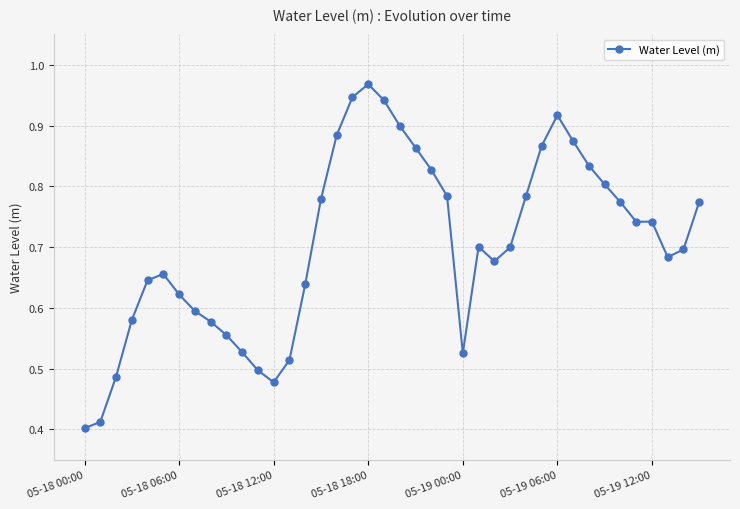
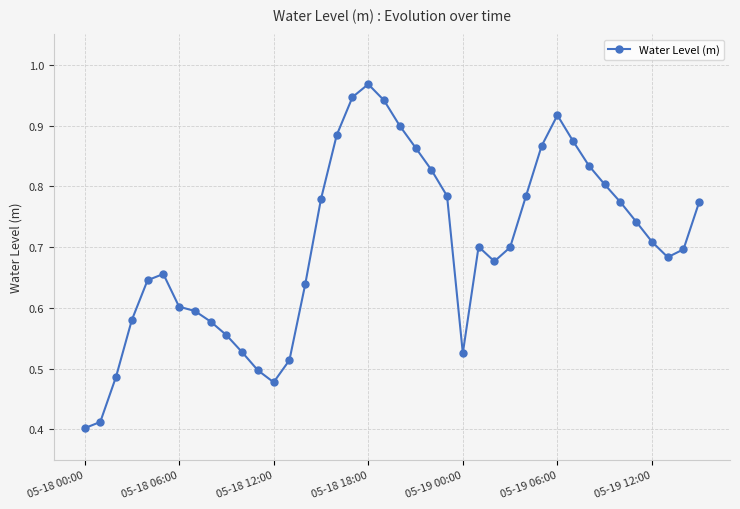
05-18 06:00: 0.62 -> 0.60
05-19 12:00: 0.74 -> 0.71
